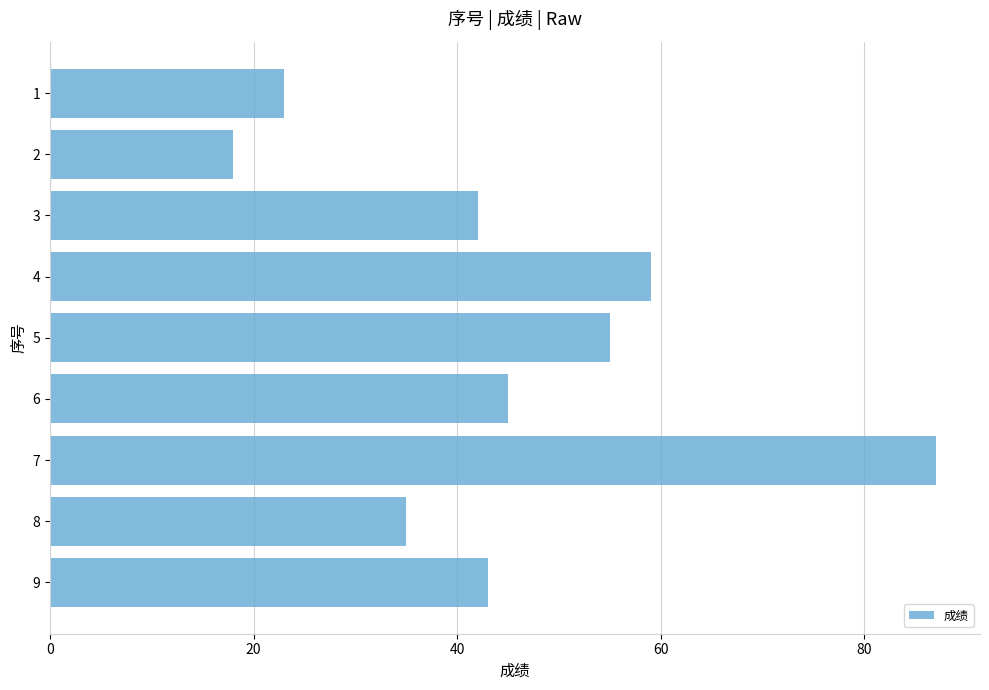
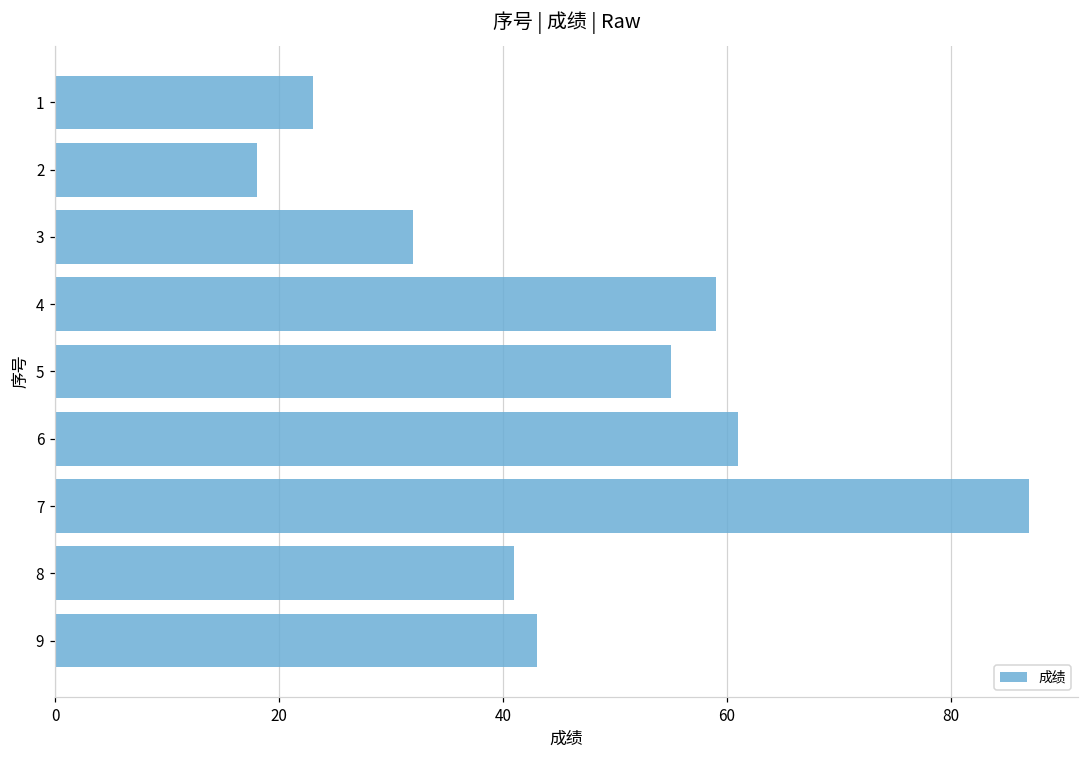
3: 42 -> 32
6: 45 -> 61
8: 35 -> 41
